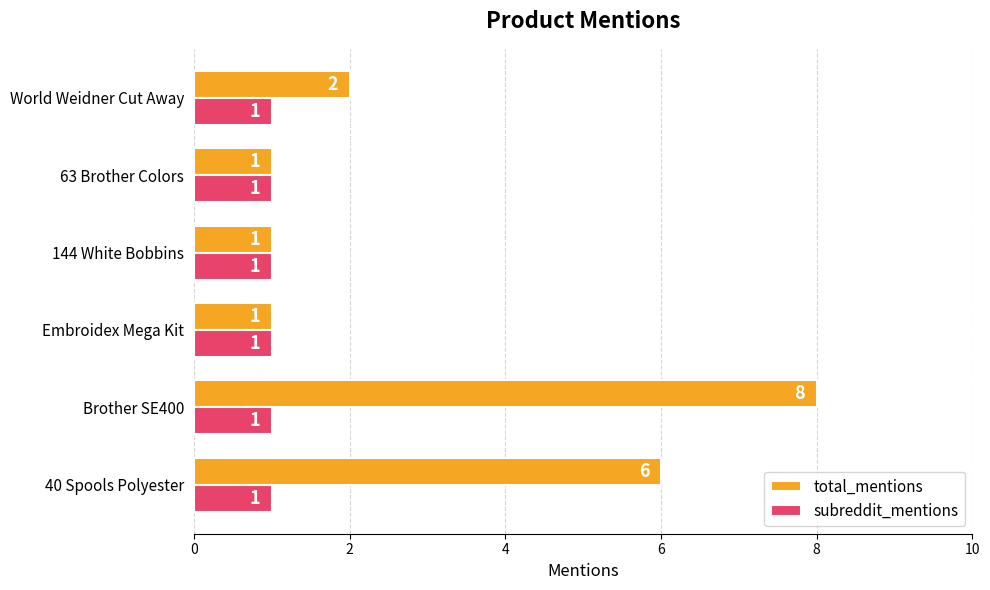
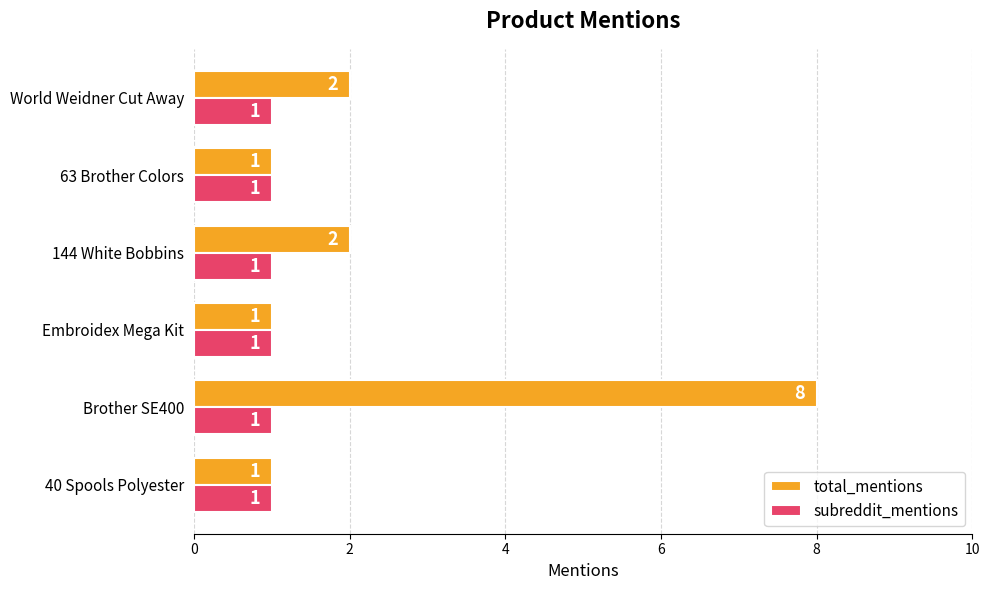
total_mentions, 144 White Bobbins: 1 -> 2
total_mentions, 40 Spools Polyester: 6 -> 1
